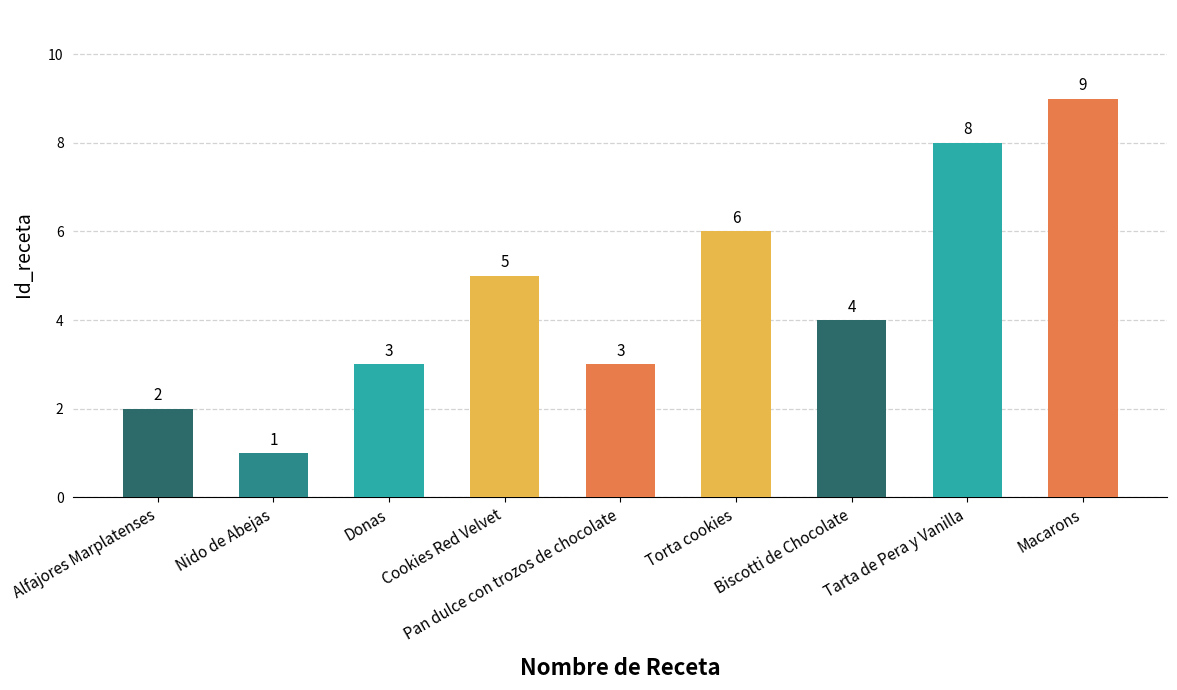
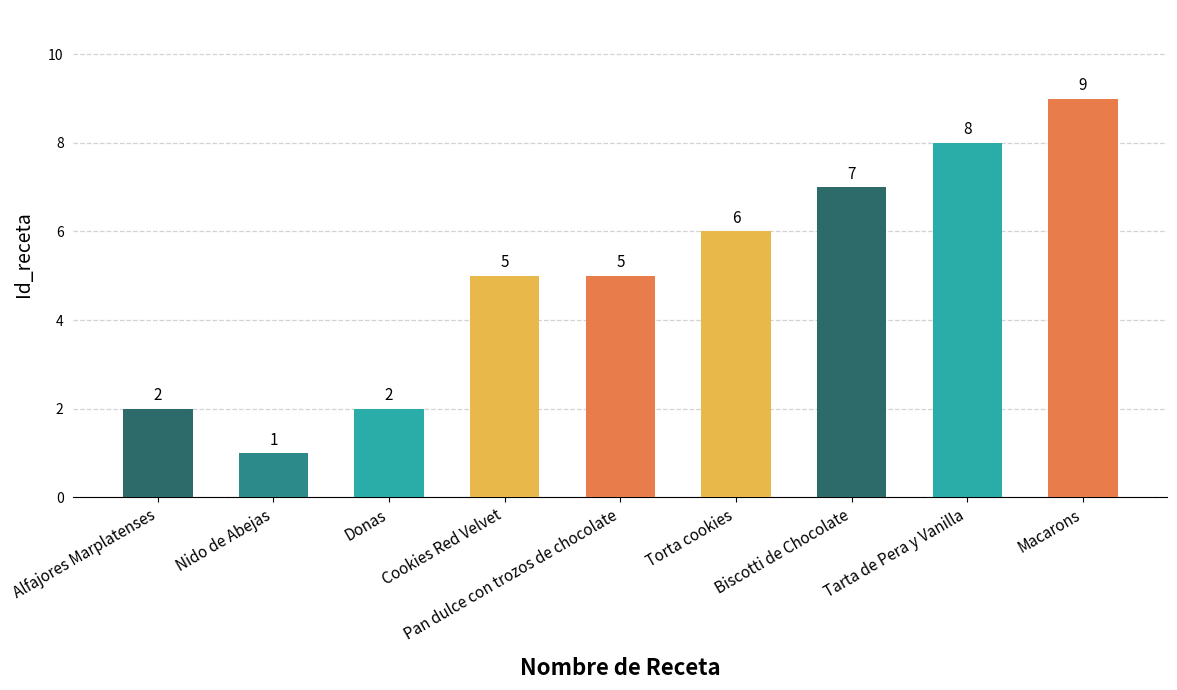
Donas: 3 -> 2
Pan dulce con trozos de chocolate: 3 -> 5
Biscotti de Chocolate: 4 -> 7
